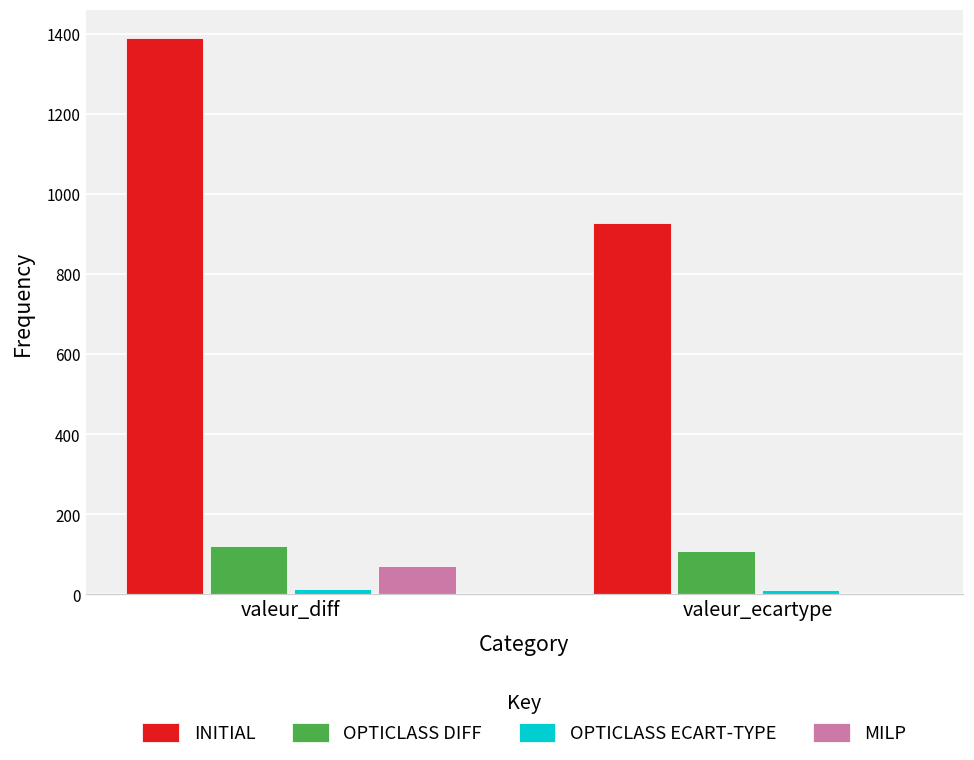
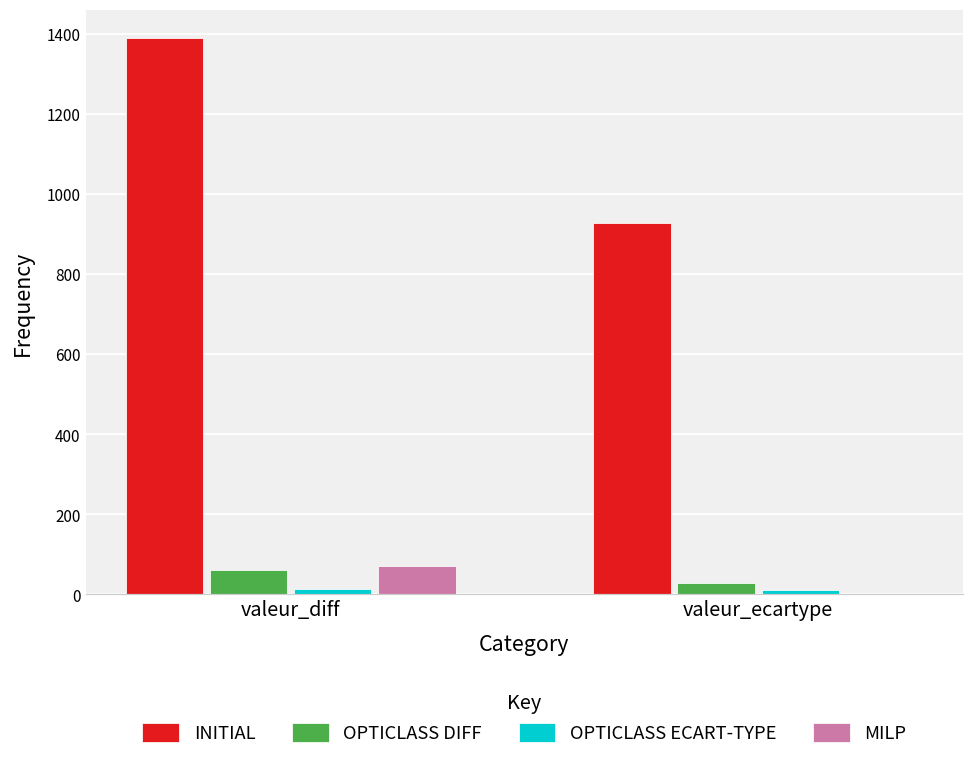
OPTICLASS DIFF, valeur_diff: 120 -> 60
OPTICLASS DIFF, valeur_ecartype: 110 -> 30
